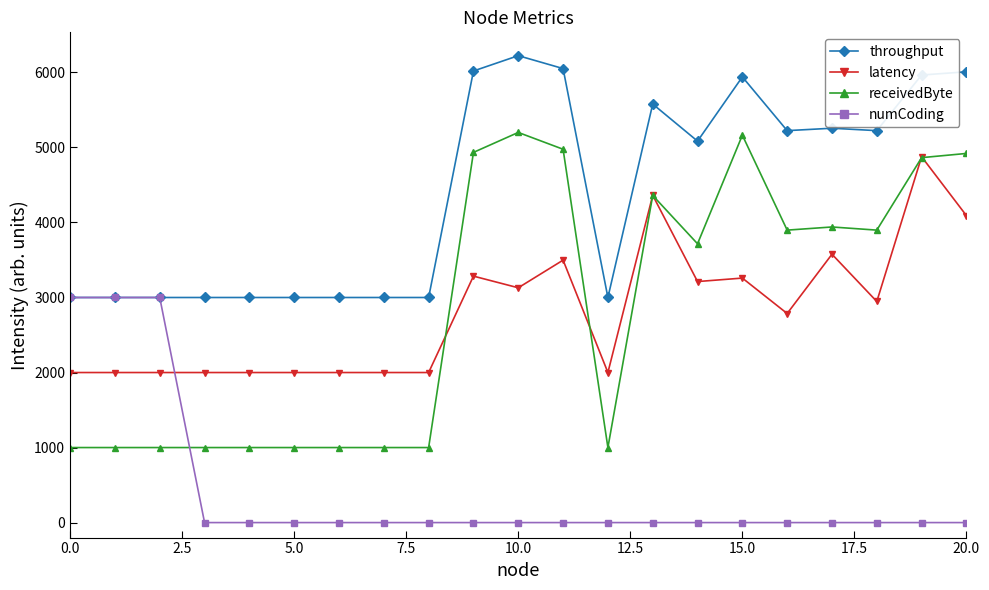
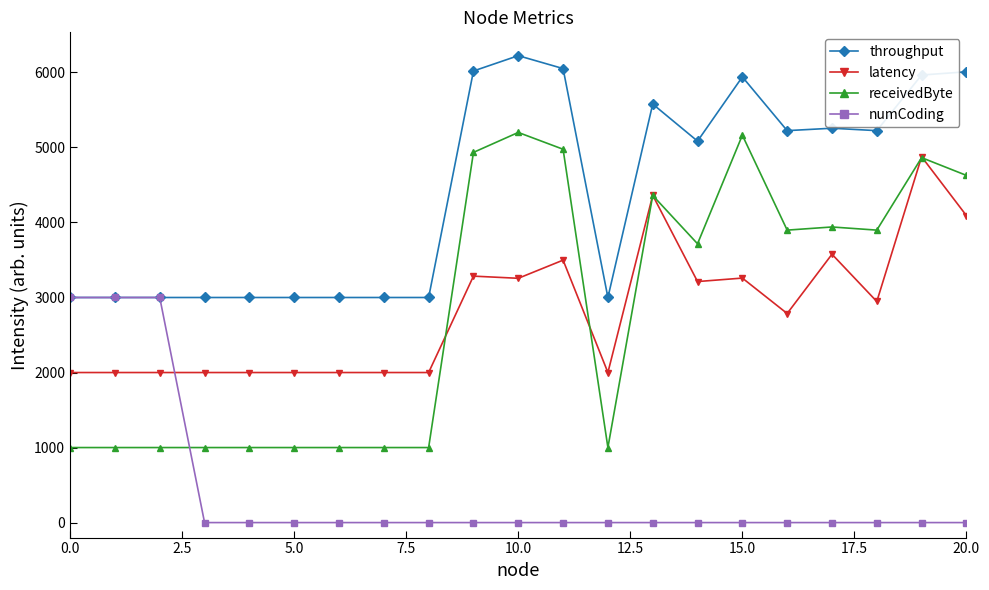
latency, 10.0: 3100 -> 3300
receivedByte, 20.0: 4900 -> 4600
